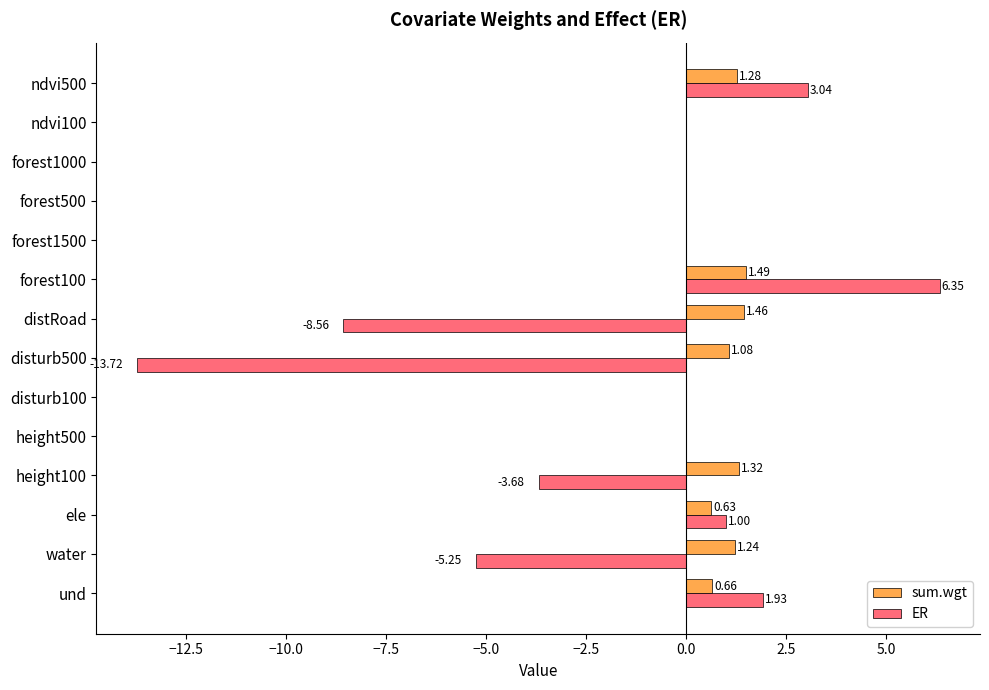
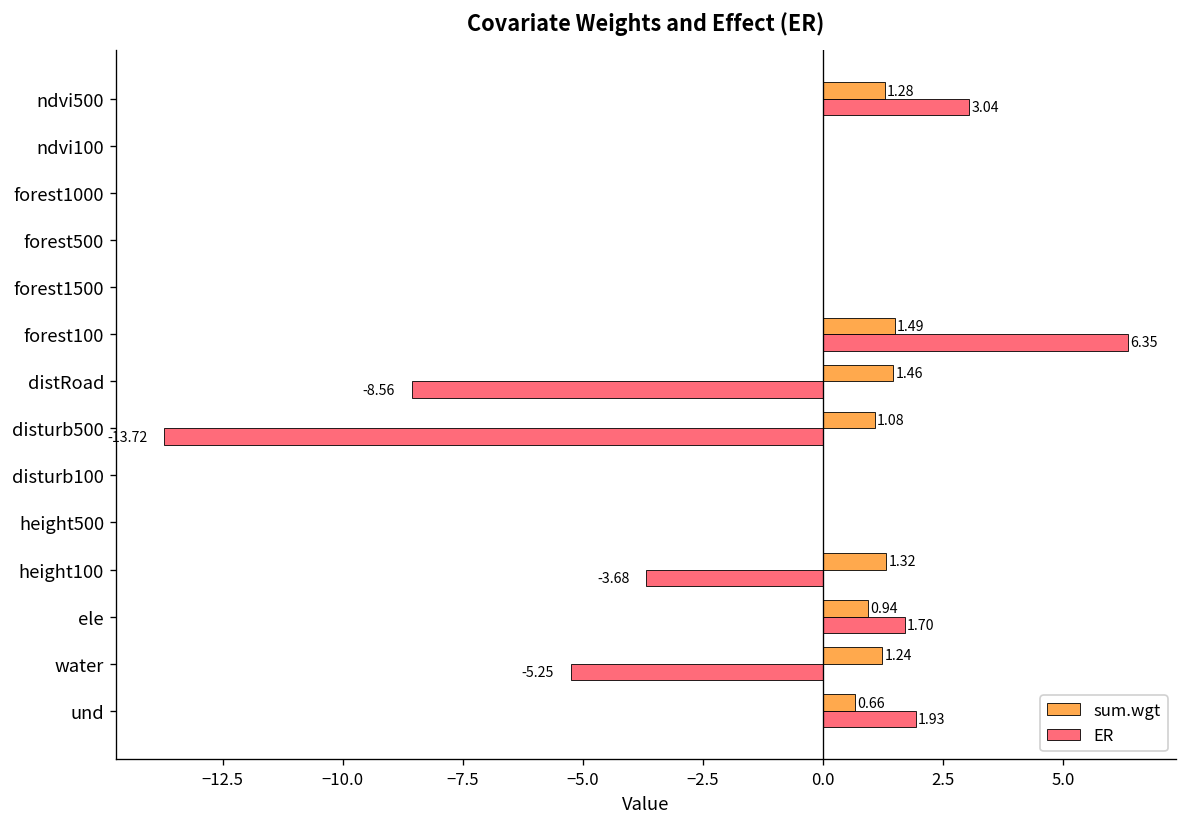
sum.wgt, ele: 0.63 -> 0.94
ER, ele: 1.00 -> 1.70
